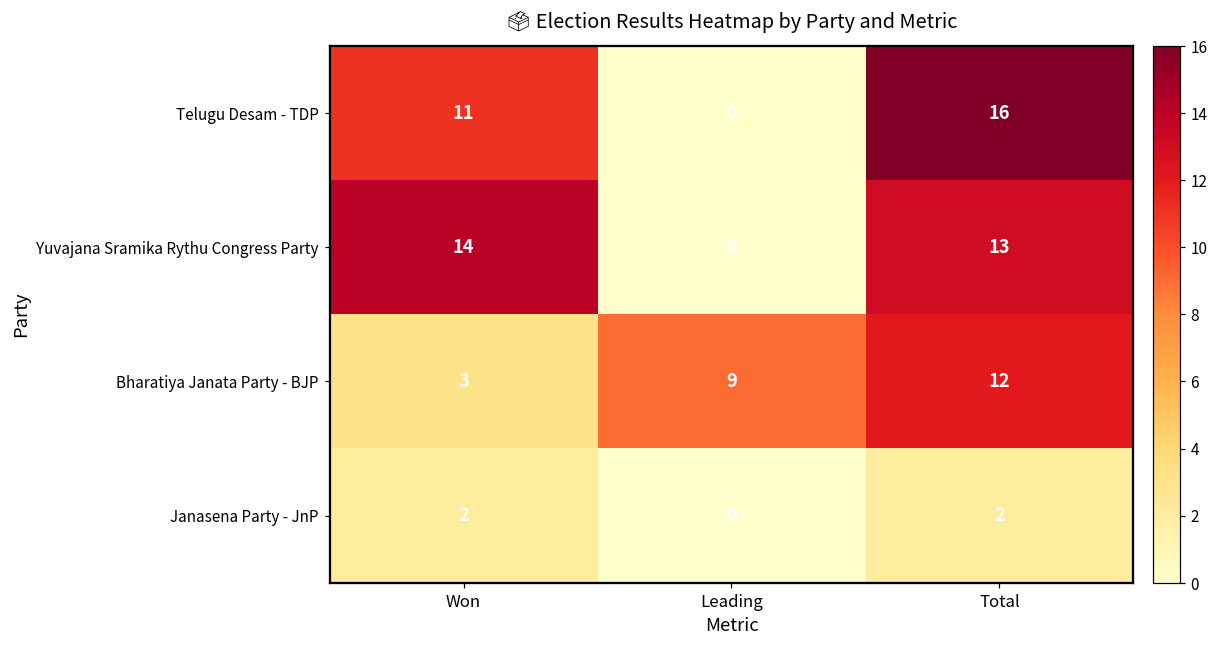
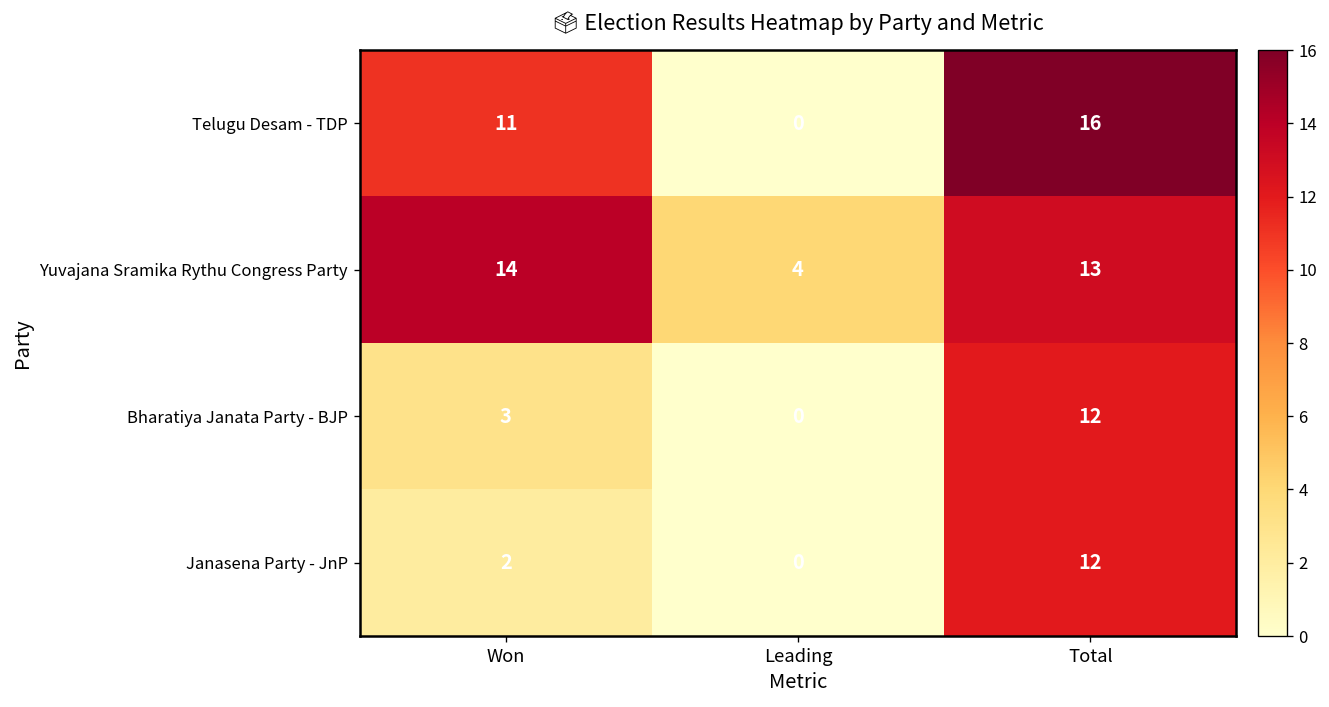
Yuvajana Sramika Rythu Congress Party, Leading: 0 -> 4
Bharatiya Janata Party - BJP, Leading: 9 -> 0
Janasena Party - JnP, Total: 2 -> 12
